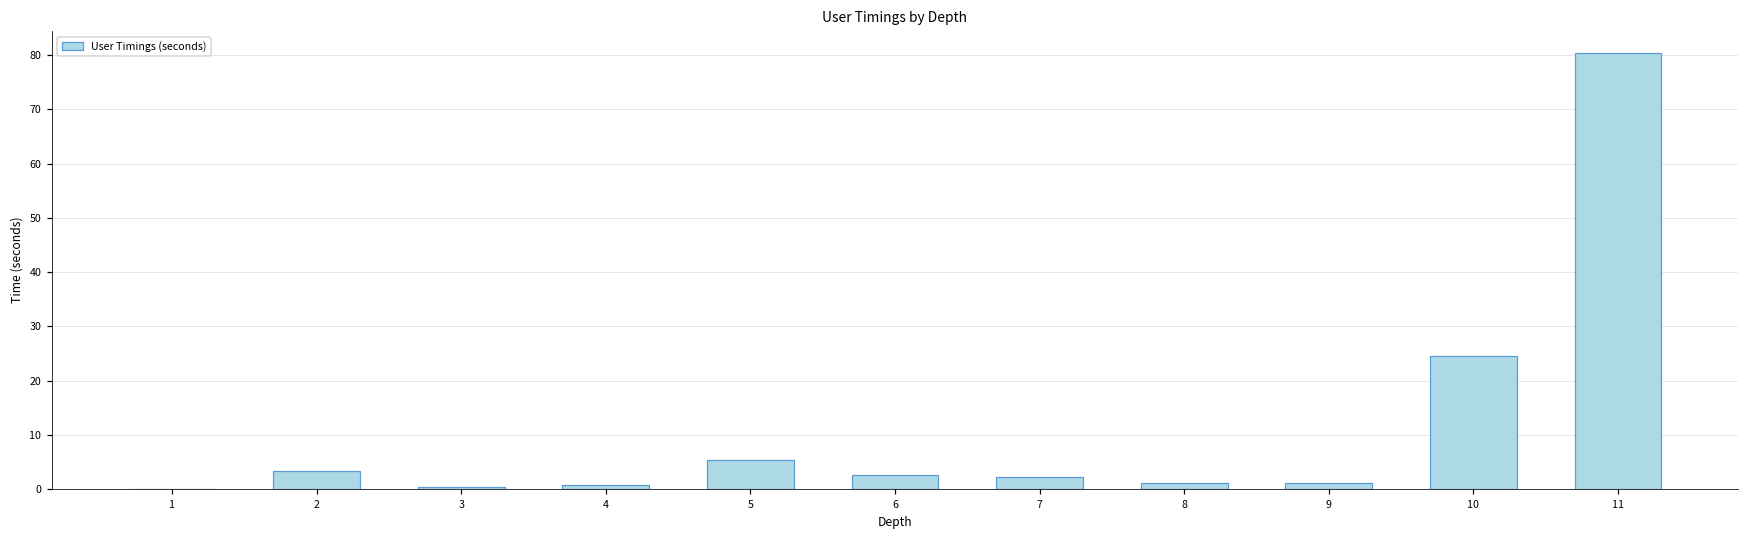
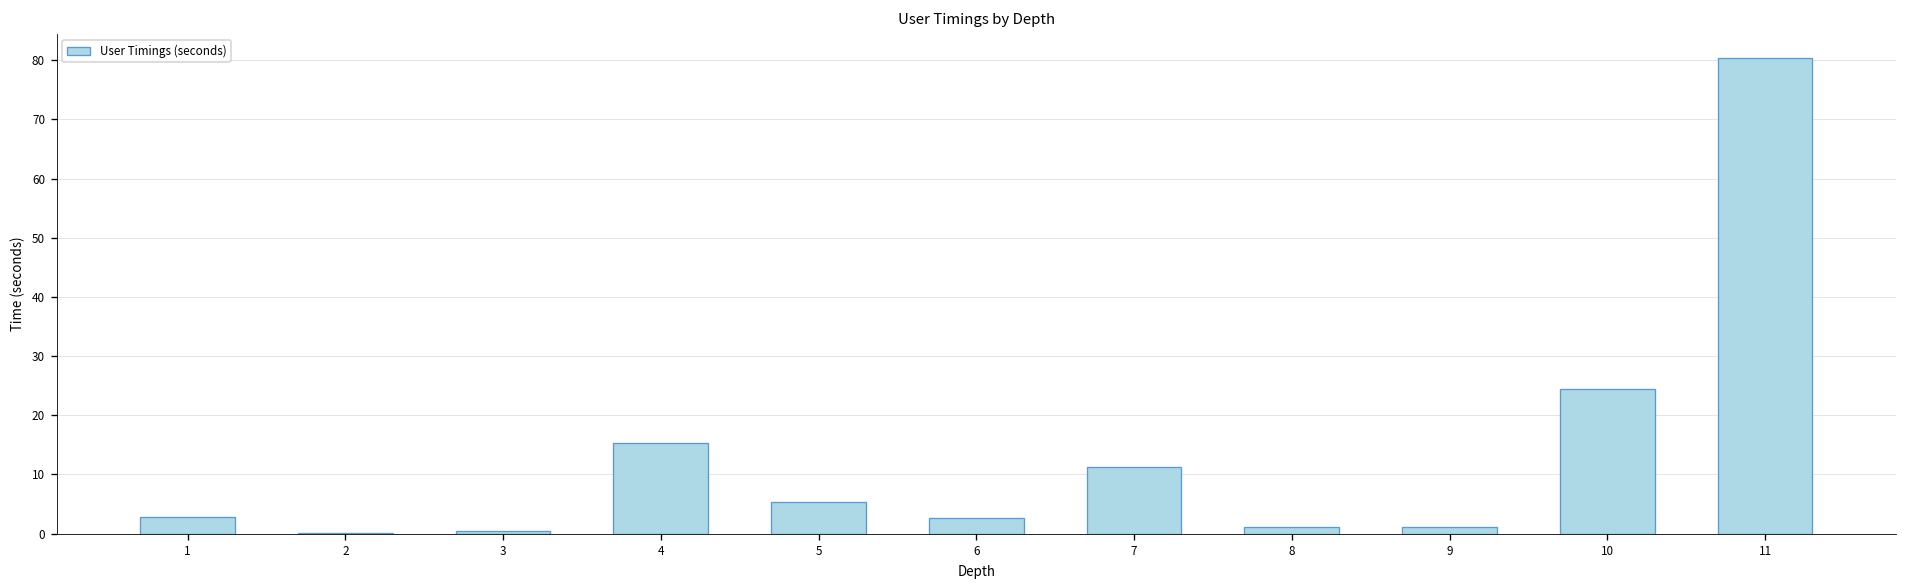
1: 0 -> 3
2: 3 -> 0
4: 1 -> 15
7: 2 -> 11
